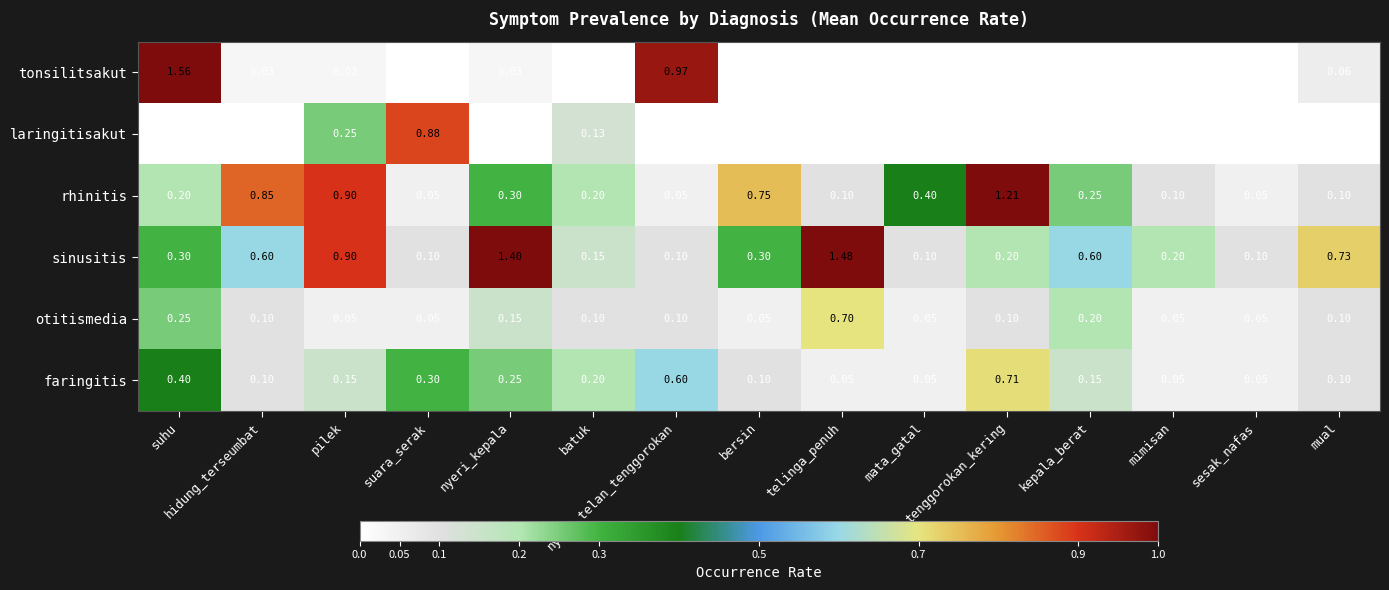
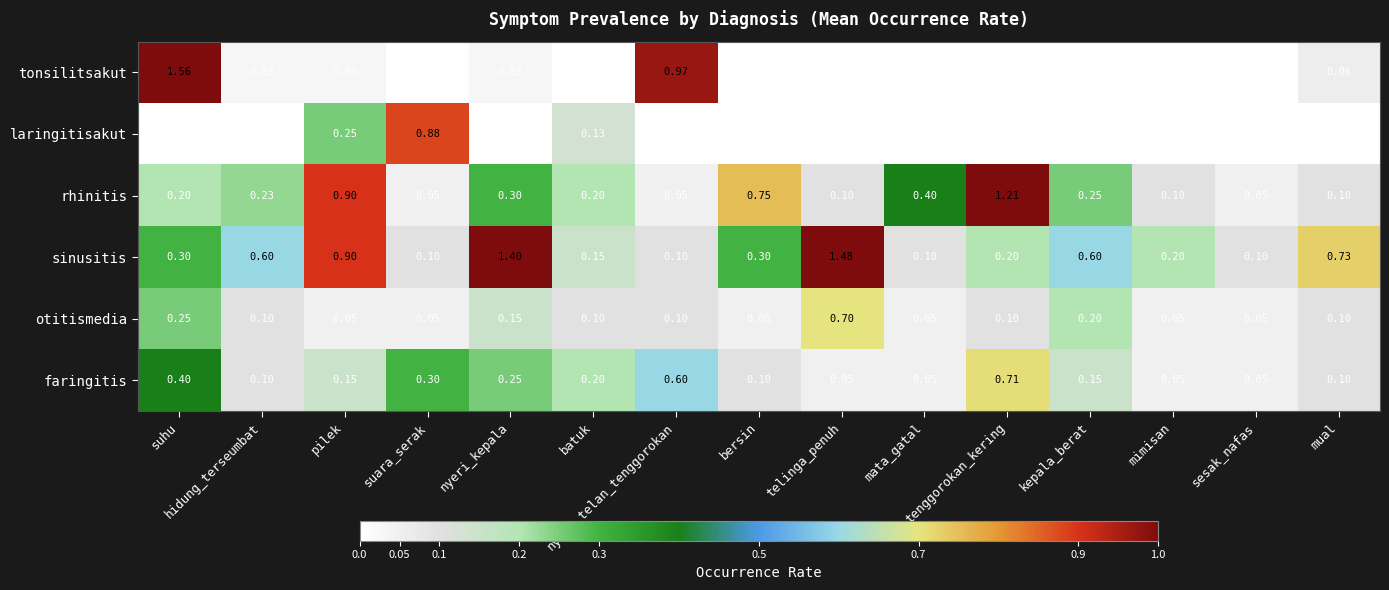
rhinitis, hidung_terseumbat: 0.85 -> 0.23
